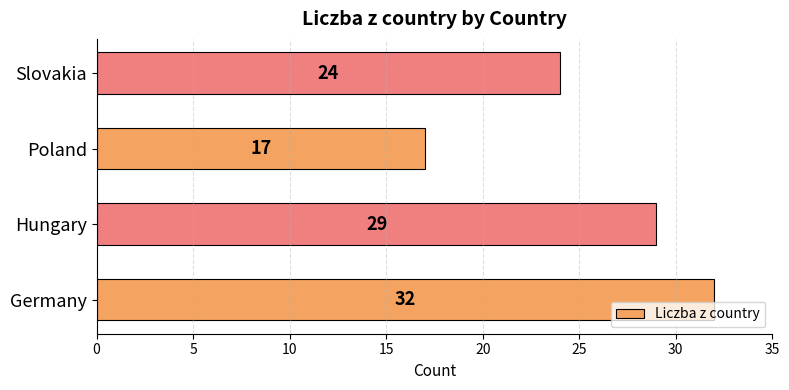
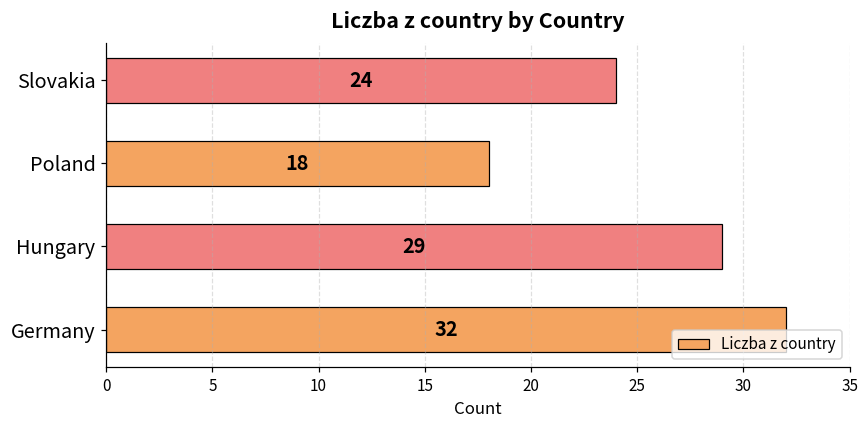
Poland: 17 -> 18
